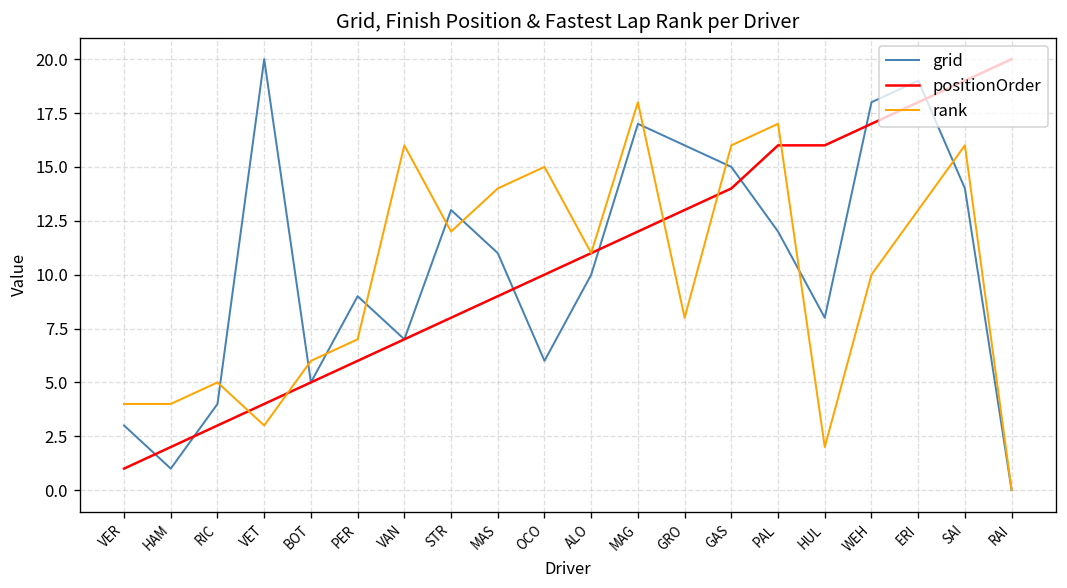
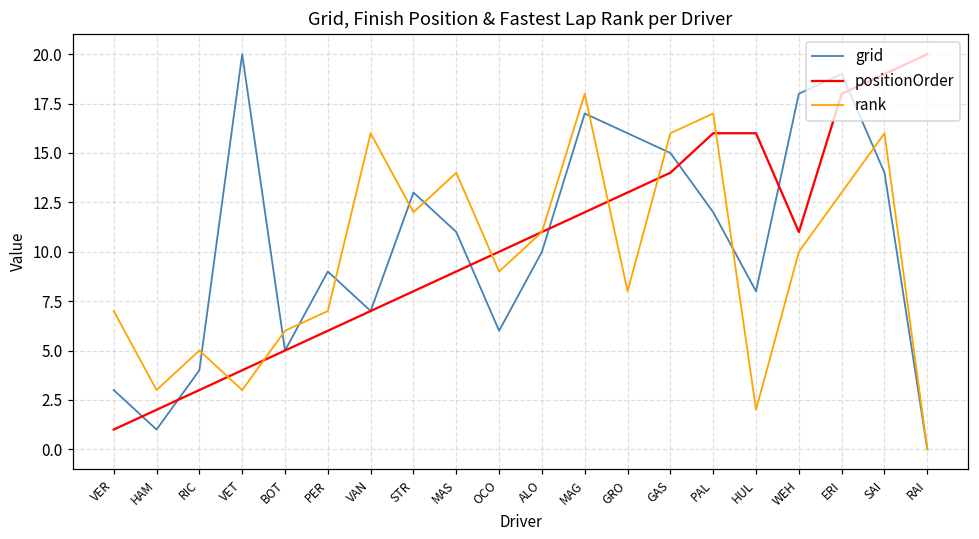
rank, VER: 4 -> 7
rank, HAM: 4 -> 3
rank, OCO: 15 -> 9
positionOrder, WEH: 17 -> 11
